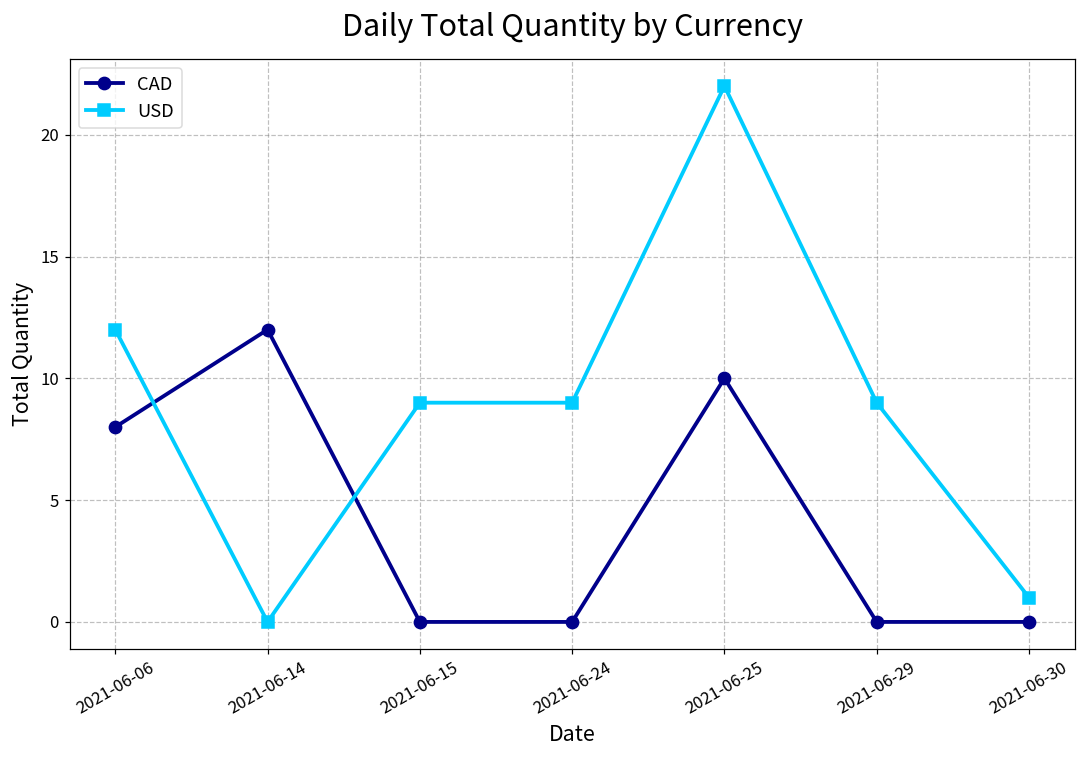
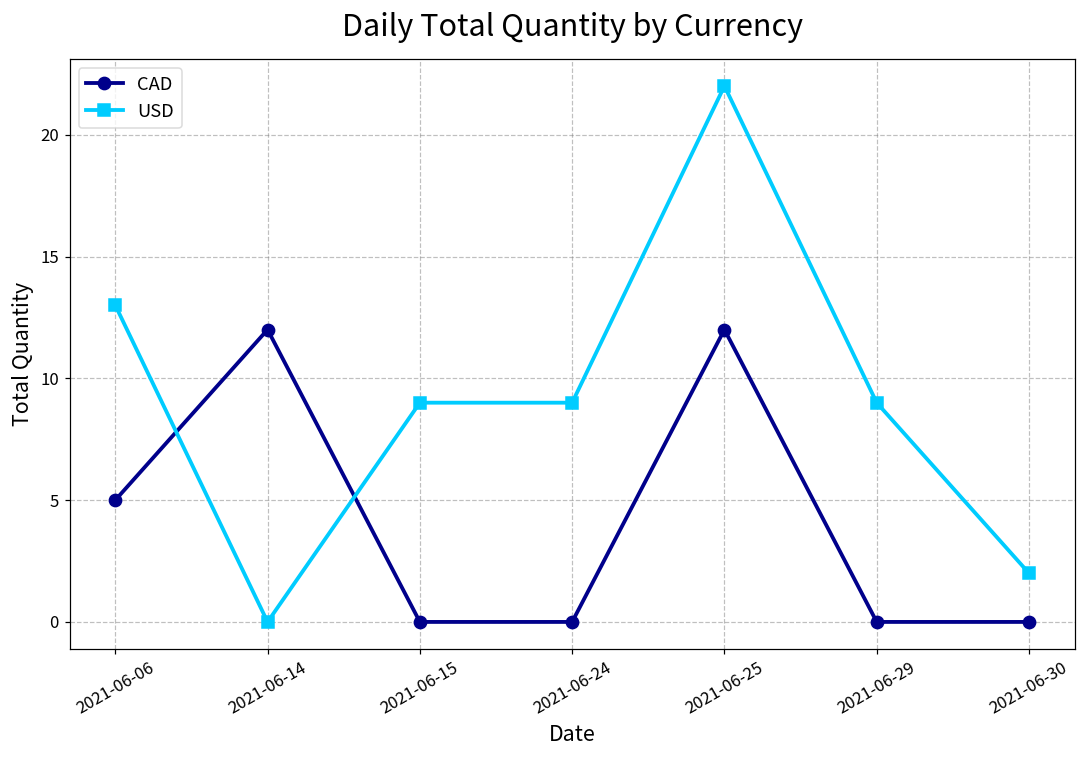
CAD, 2021-06-06: 8 -> 5
USD, 2021-06-06: 12 -> 13
CAD, 2021-06-25: 10 -> 12
USD, 2021-06-30: 1 -> 2
